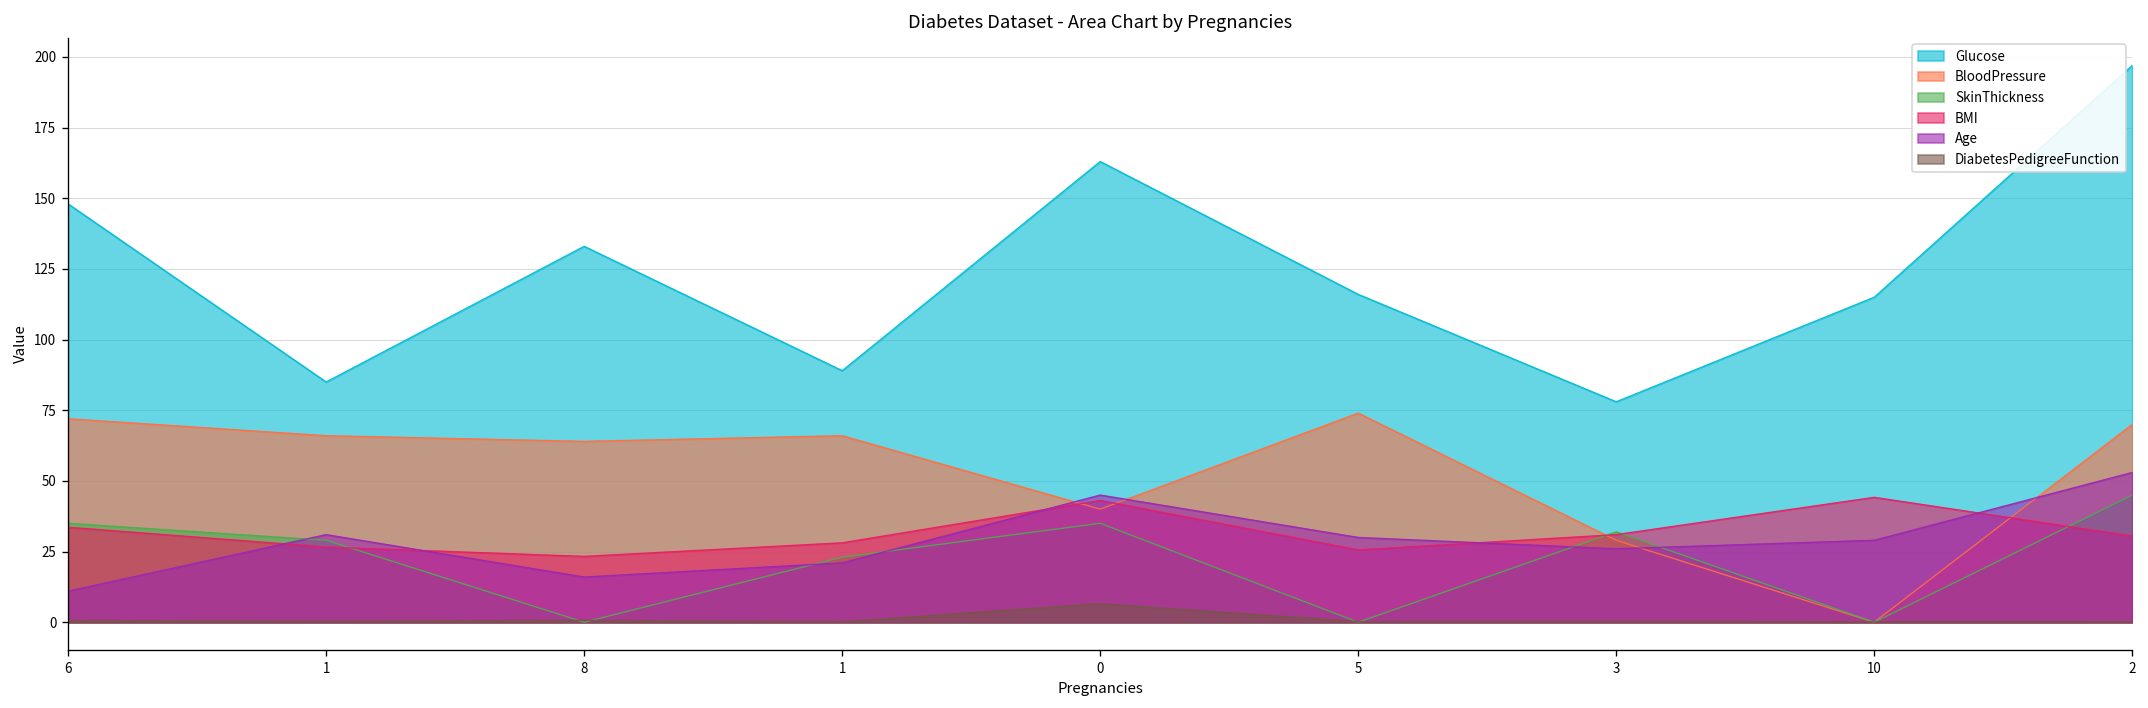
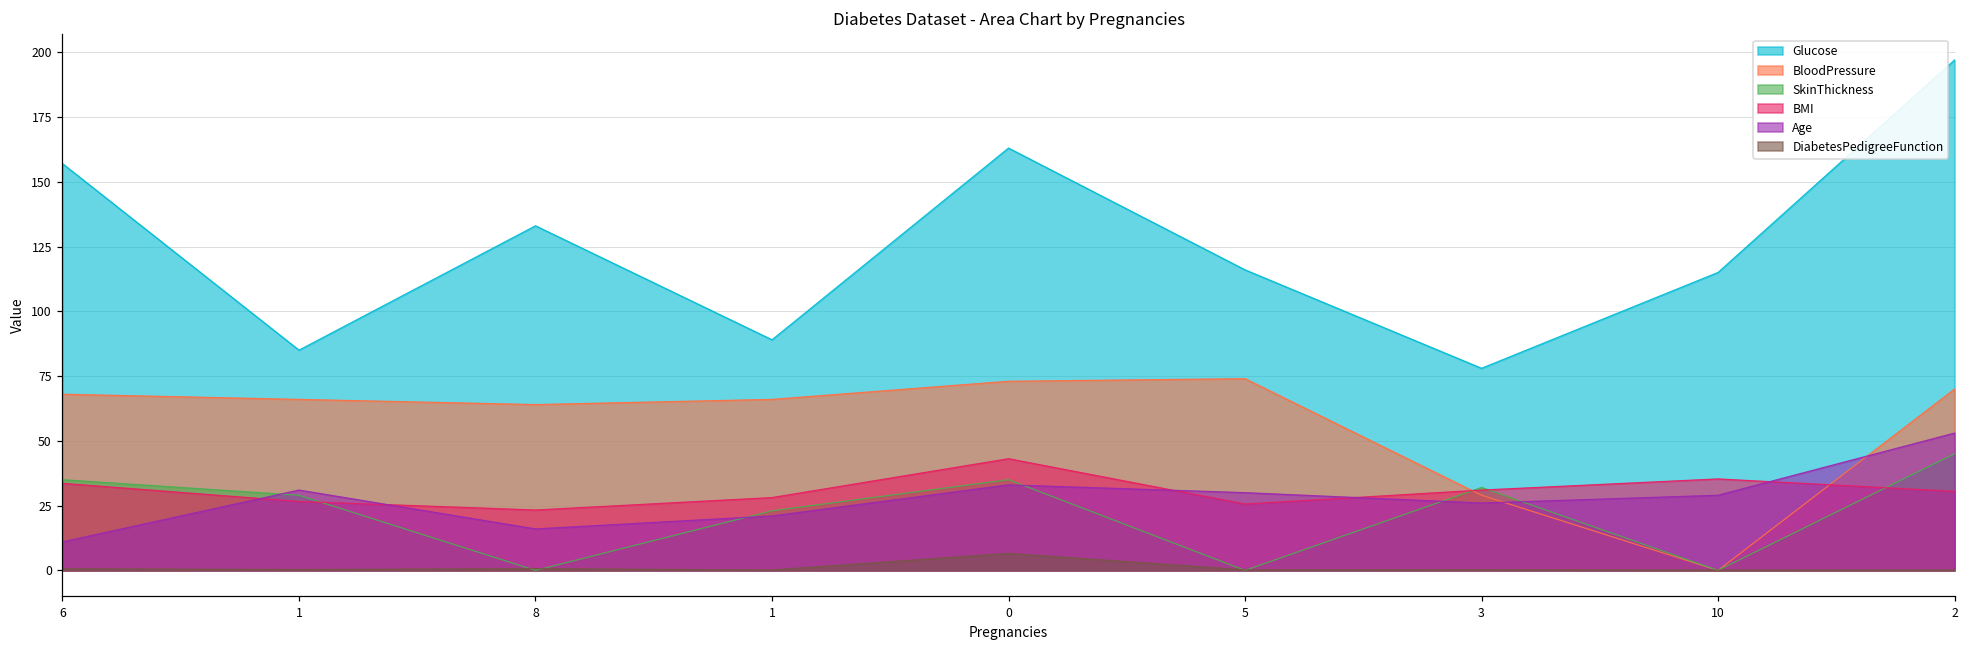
Glucose, 6: 148 -> 157
BloodPressure, 6: 72 -> 68
BloodPressure, 0: 40 -> 73
Age, 0: 45 -> 33
BMI, 10: 44 -> 35
